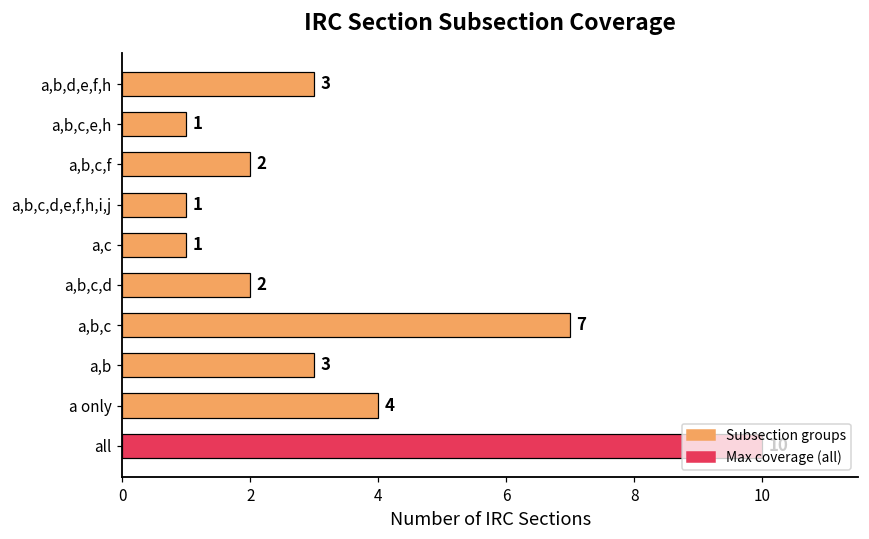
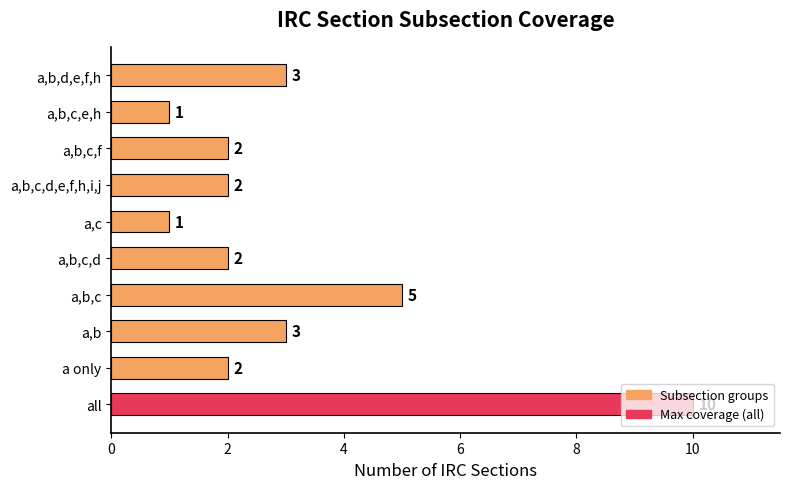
a,b,c,d,e,f,h,i,j: 1 -> 2
a,b,c: 7 -> 5
a only: 4 -> 2
